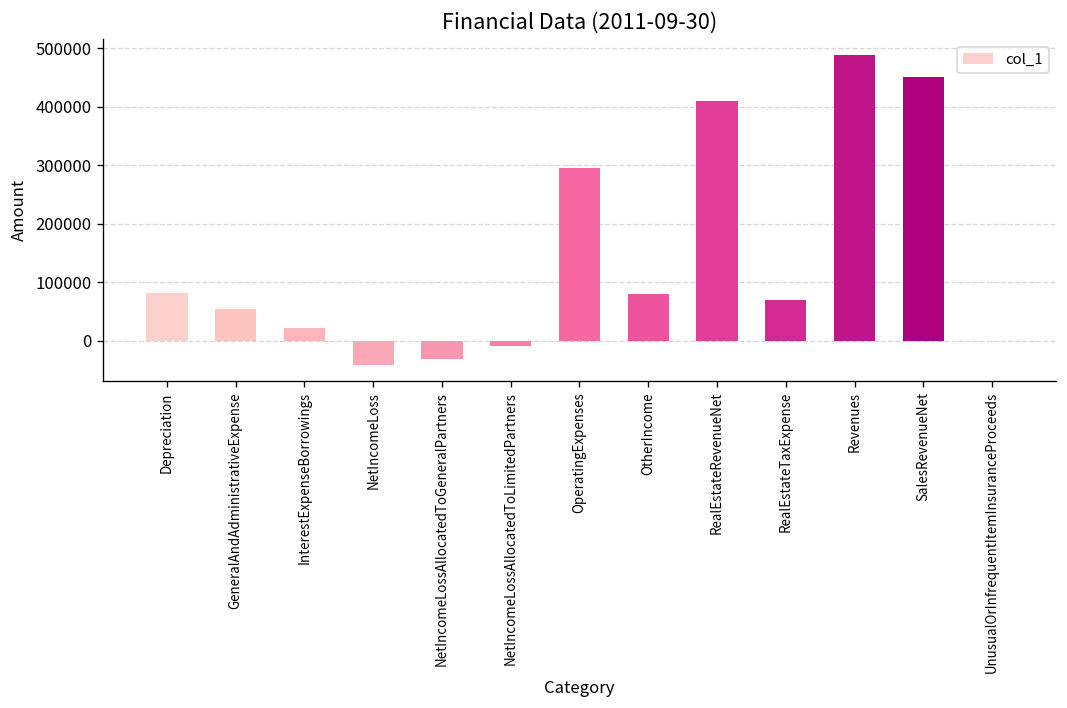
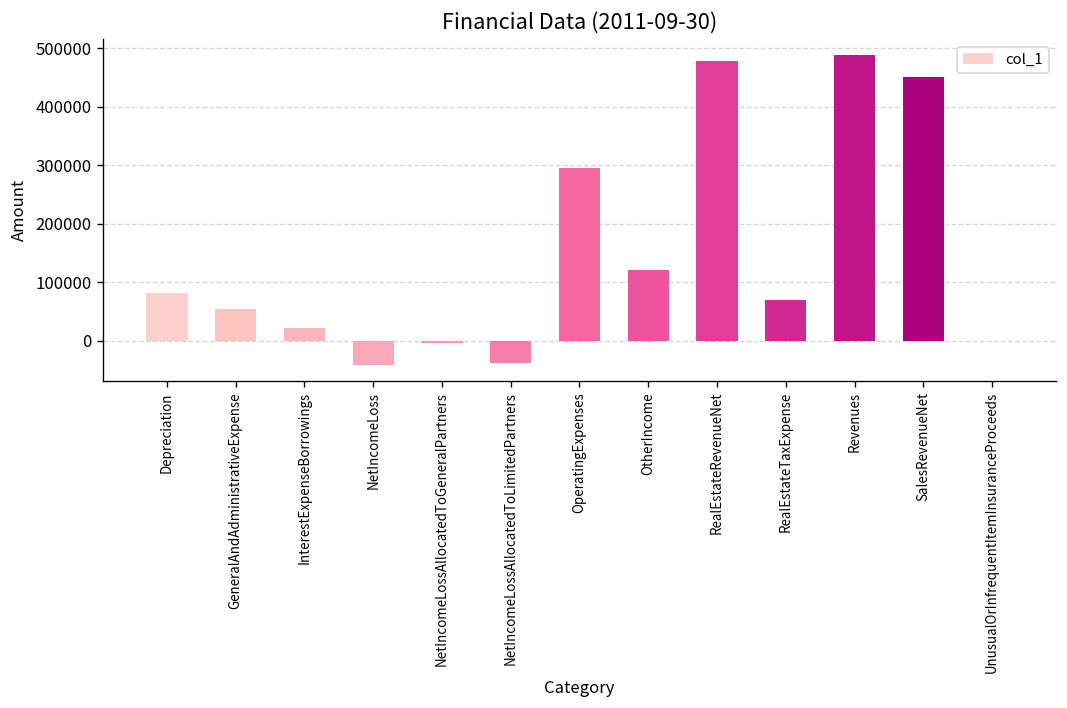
NetIncomeLossAllocatedToGeneralPartners: -30000 -> 0
NetIncomeLossAllocatedToLimitedPartners: -10000 -> -40000
OtherIncome: 80000 -> 120000
RealEstateRevenueNet: 410000 -> 480000
